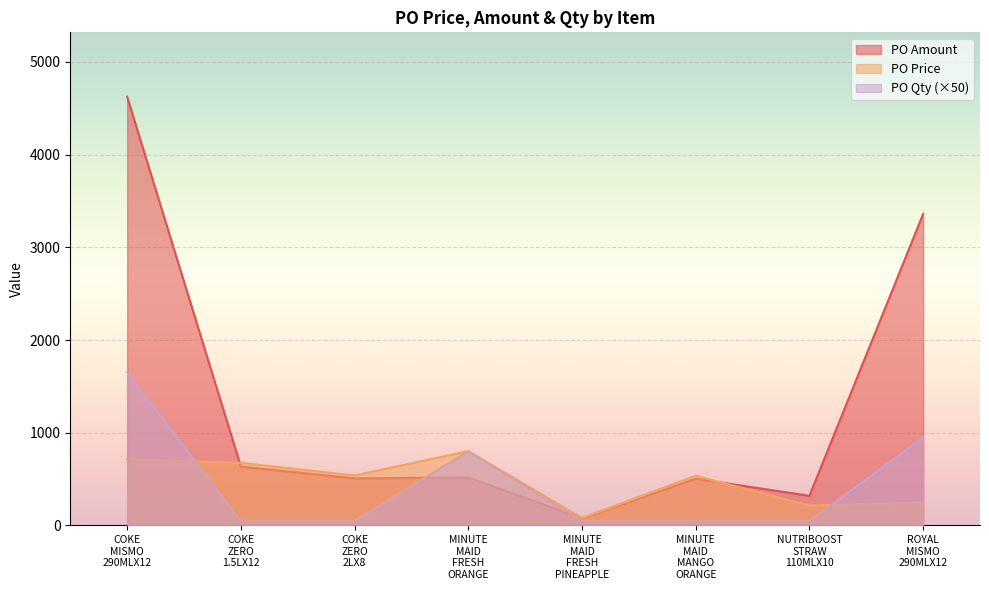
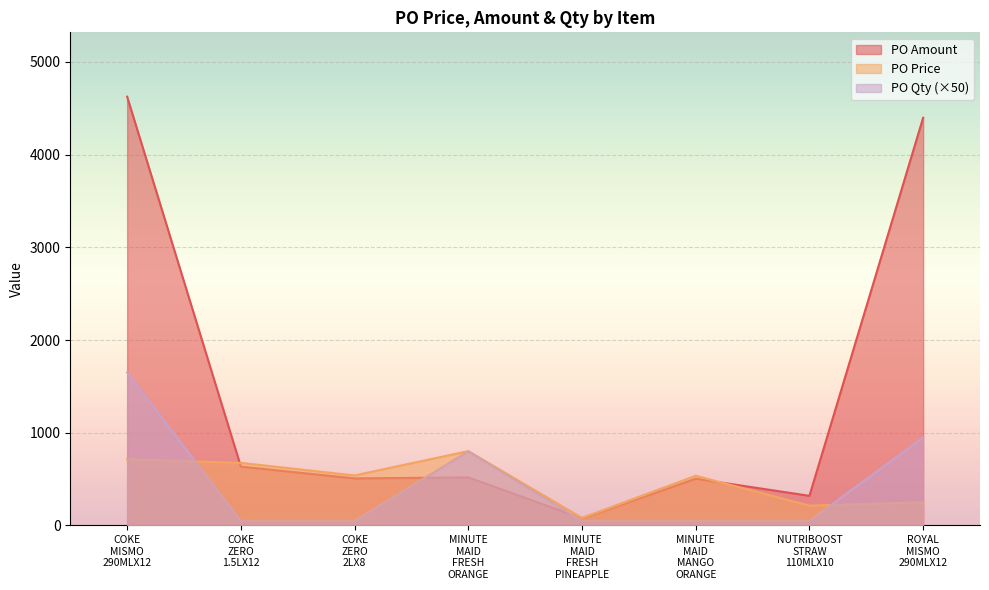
PO Amount, ROYAL MISMO 290MLX12: 3400 -> 4400
